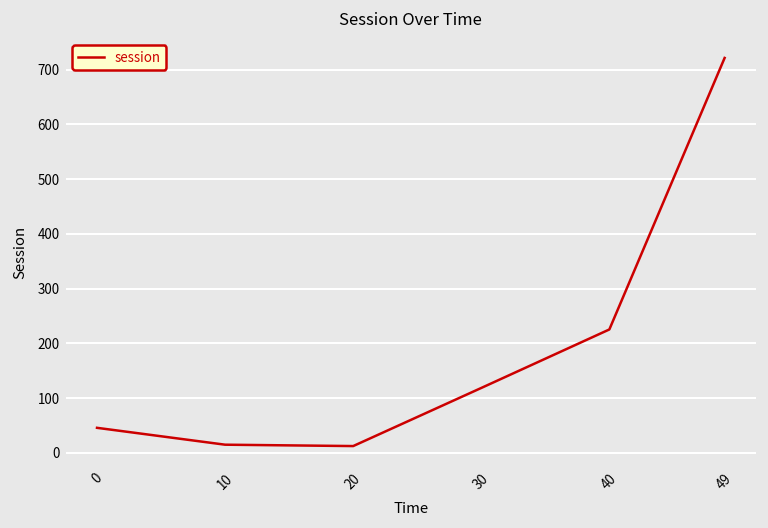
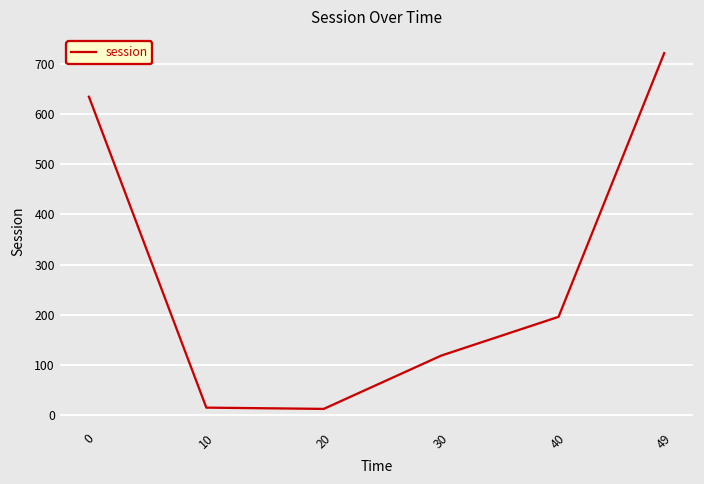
0: 50 -> 630
40: 230 -> 200
